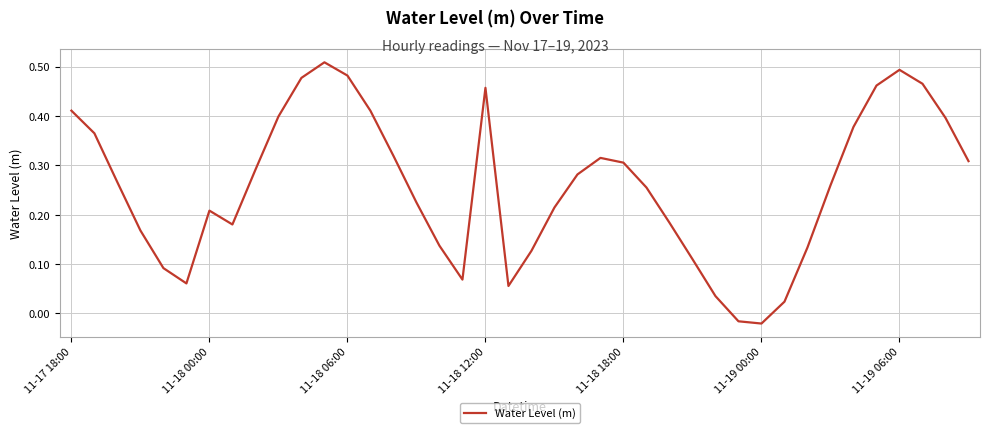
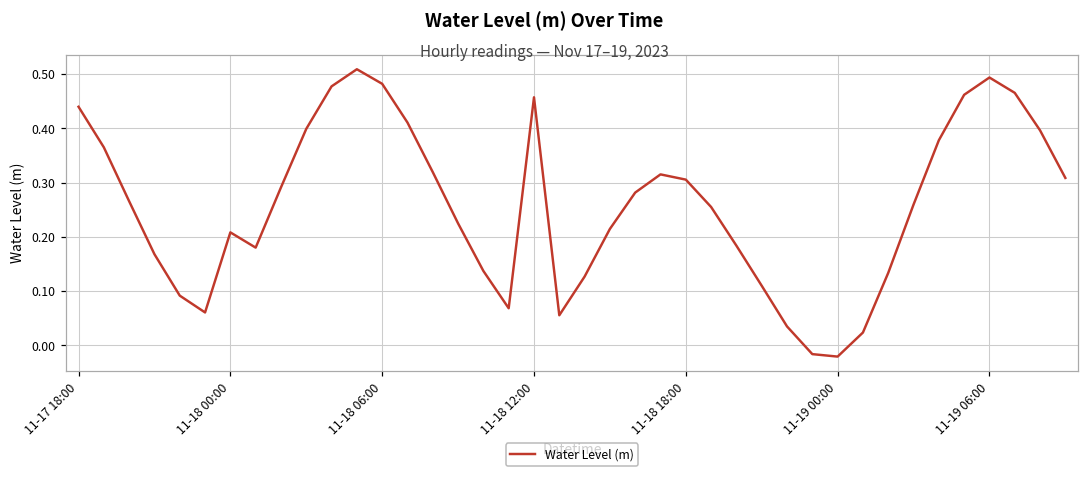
11-17 18:00: 0.41 -> 0.44
